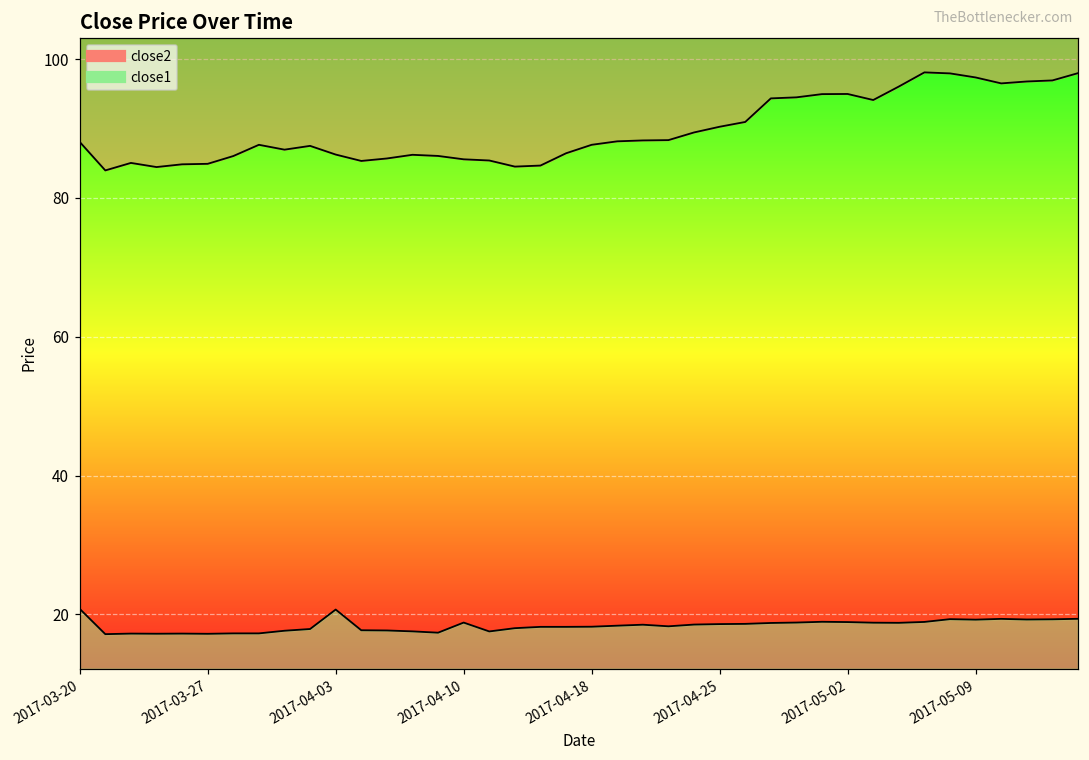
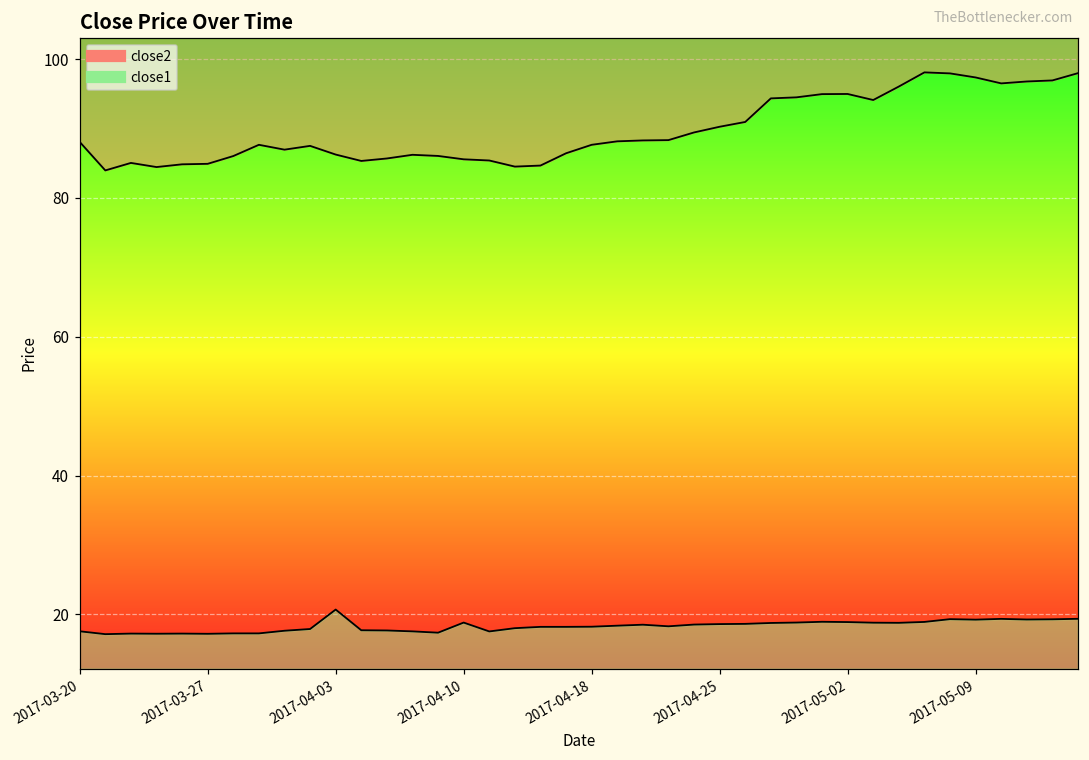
close1, 2017-03-20: 21 -> 18
